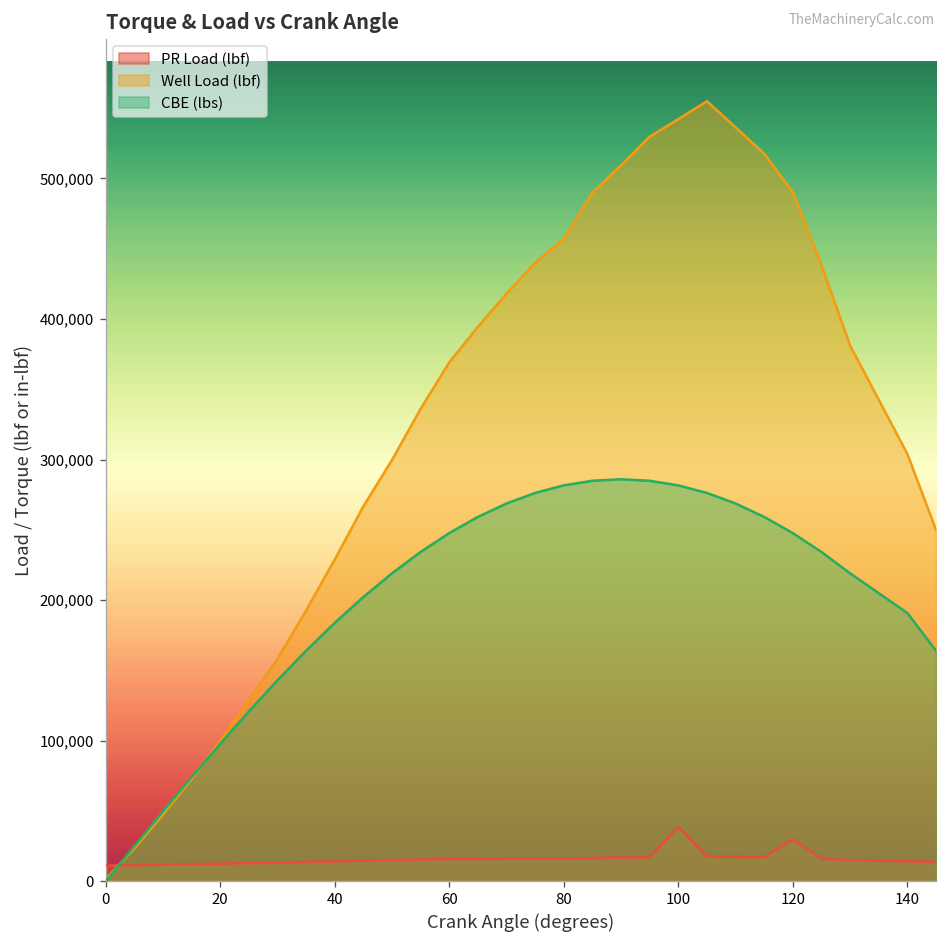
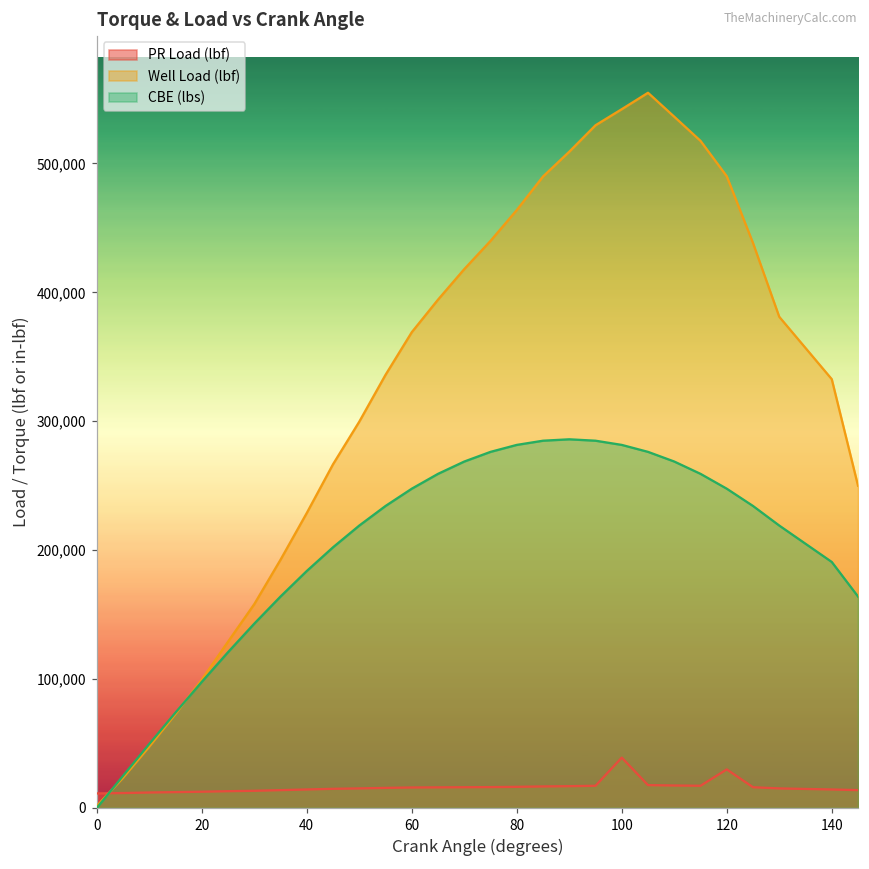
Well Load (lbf), 80: 457,000 -> 464,000
Well Load (lbf), 140: 304,000 -> 333,000
